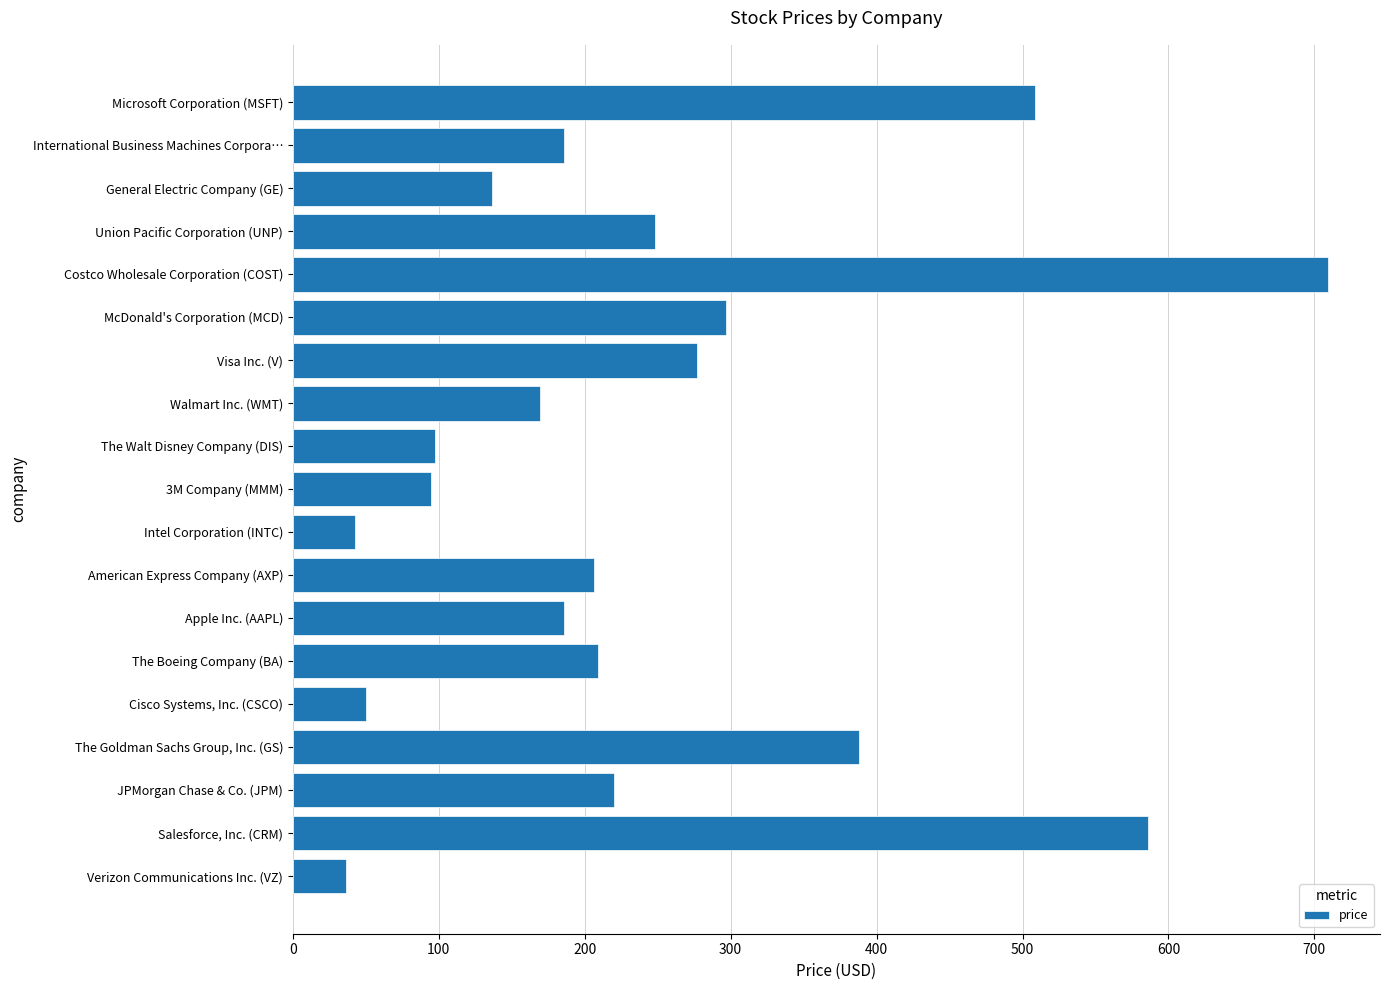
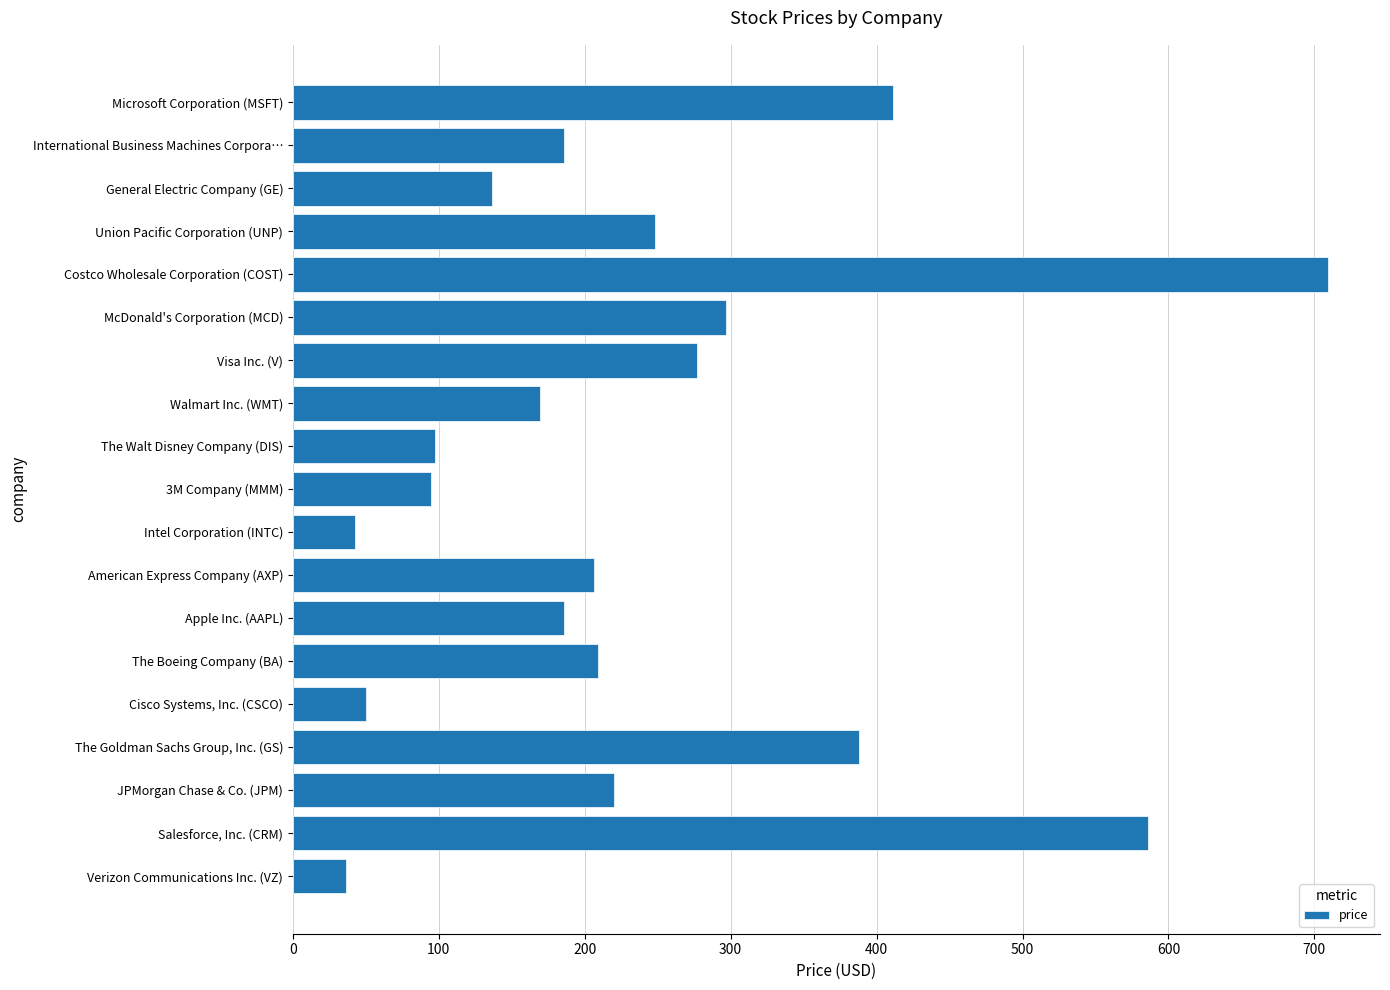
Microsoft Corporation (MSFT): 509 -> 411
